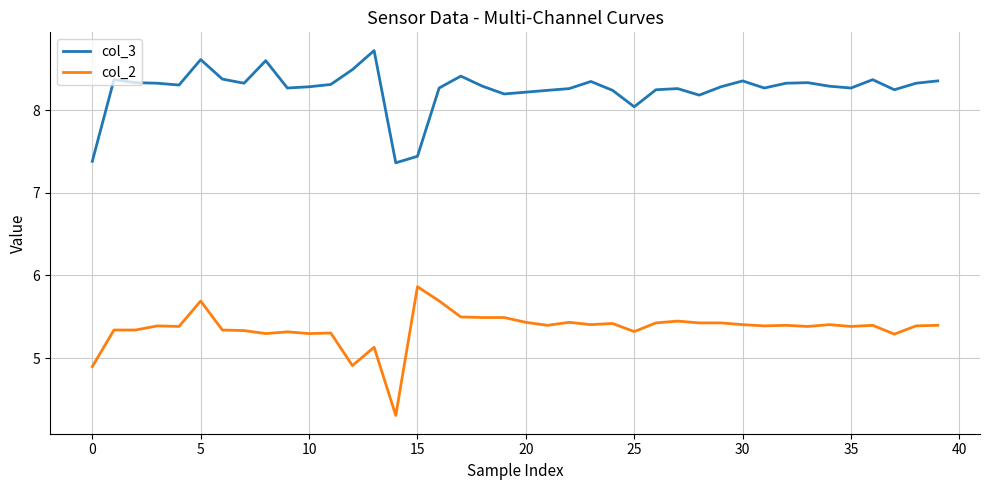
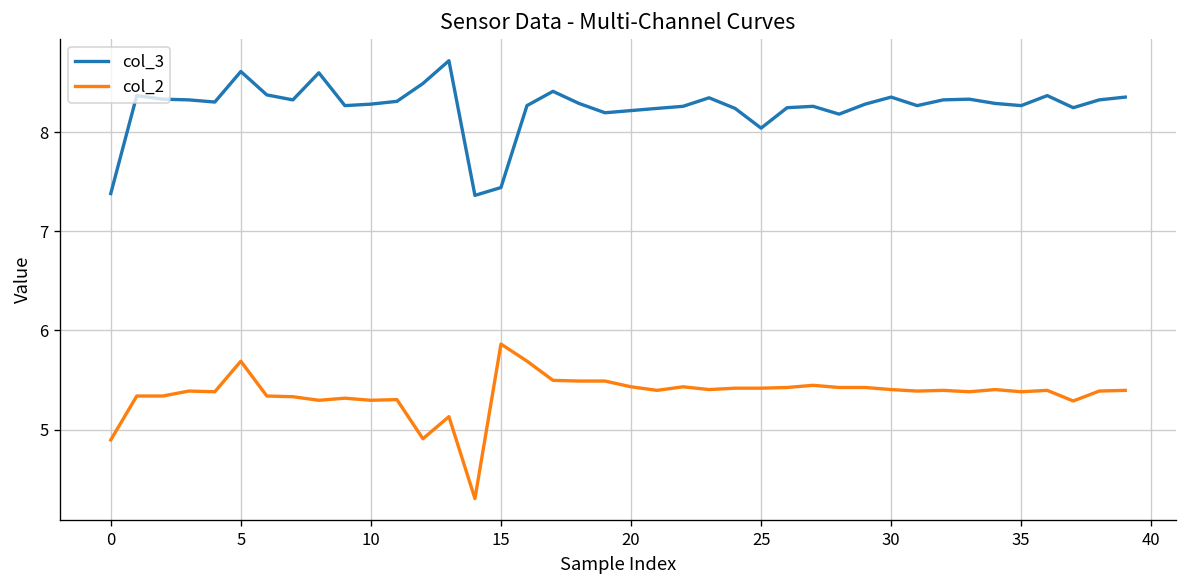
col_2, 25: 5.3 -> 5.4
